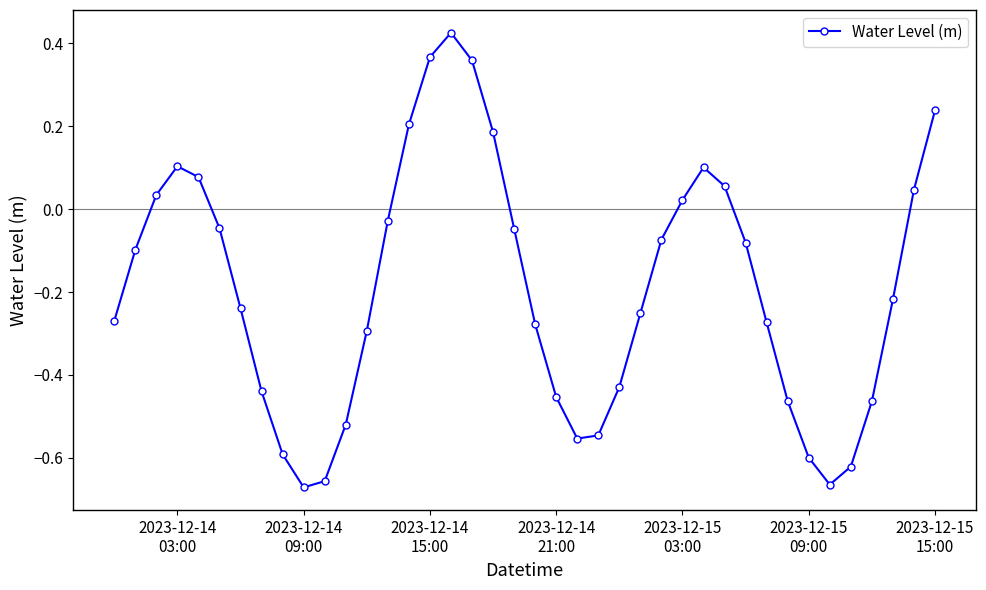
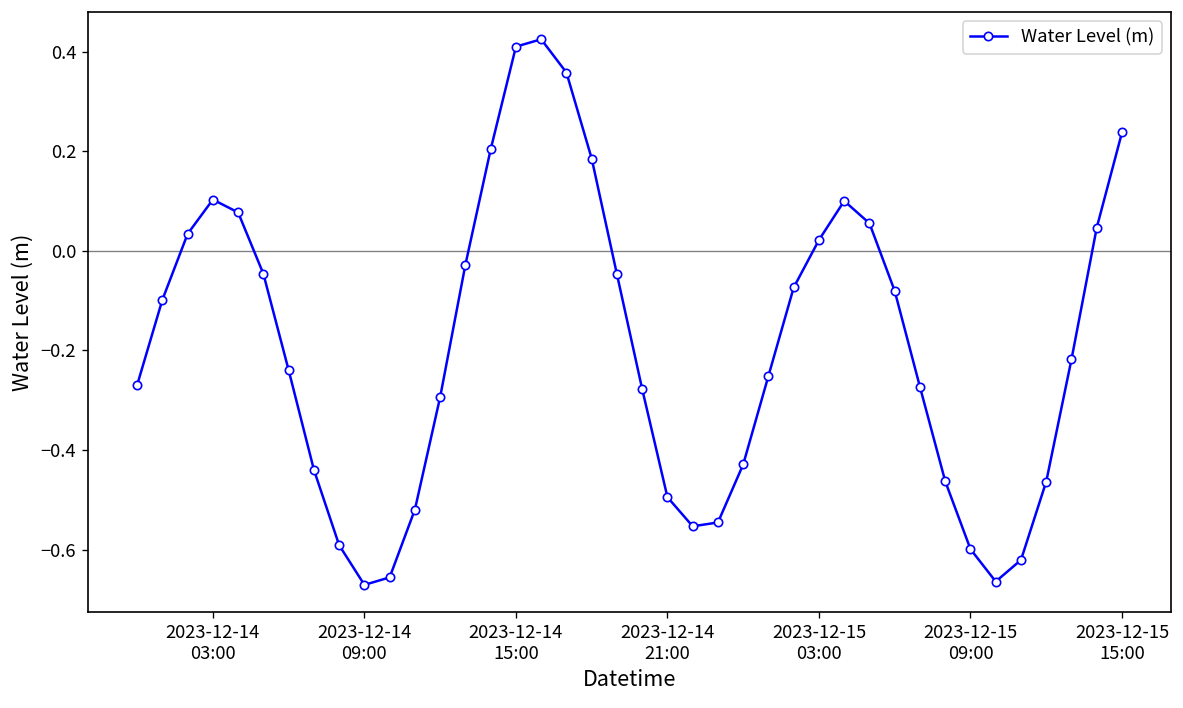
2023-12-14 15:00: 0.37 -> 0.41
2023-12-14 21:00: -0.45 -> -0.49
